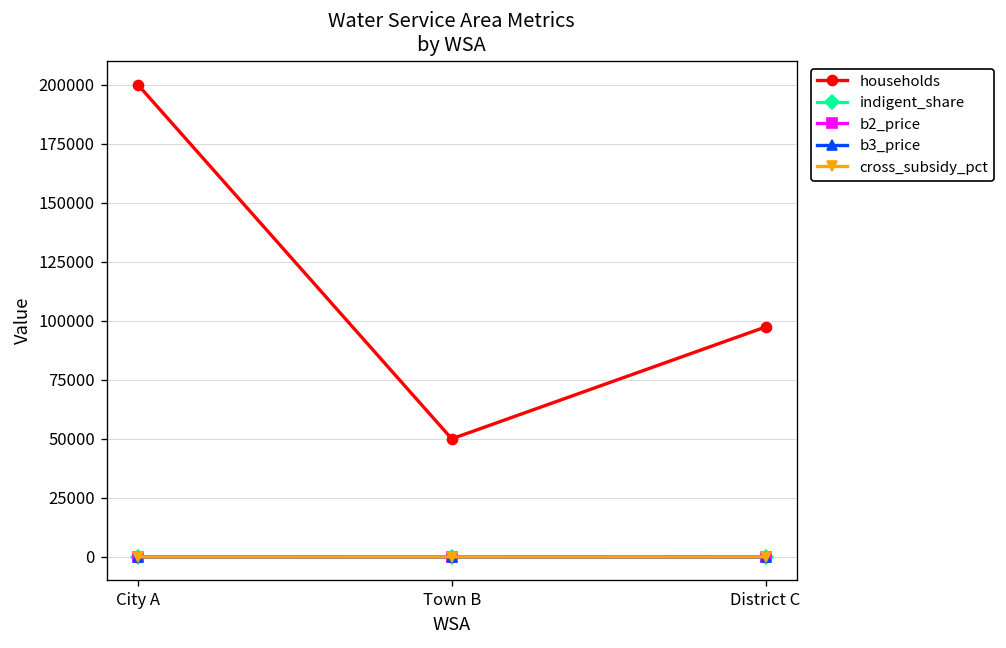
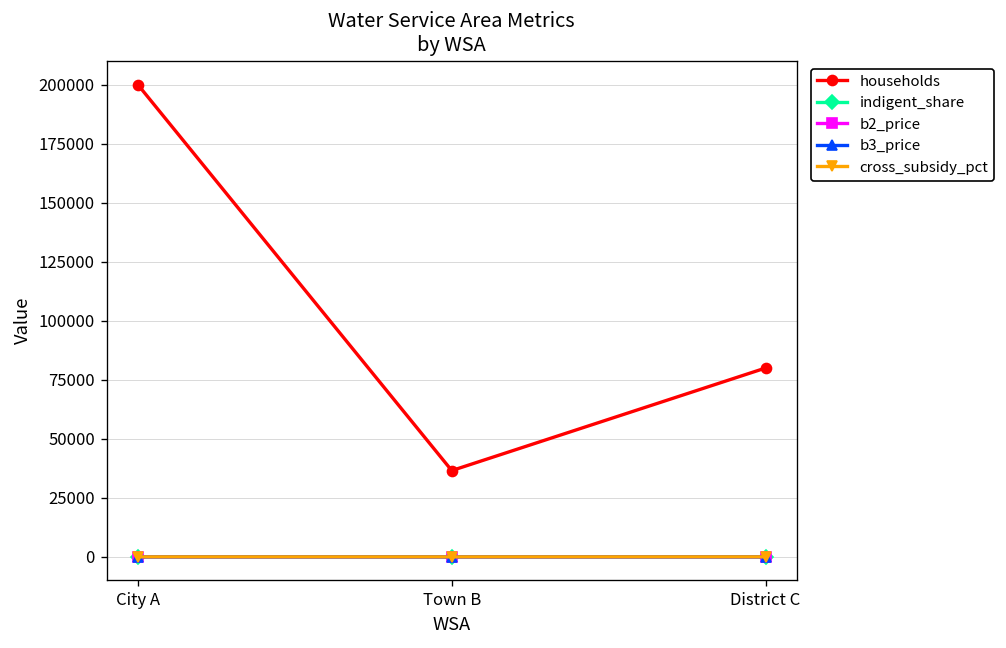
households, Town B: 50000 -> 37000
households, District C: 97000 -> 80000
